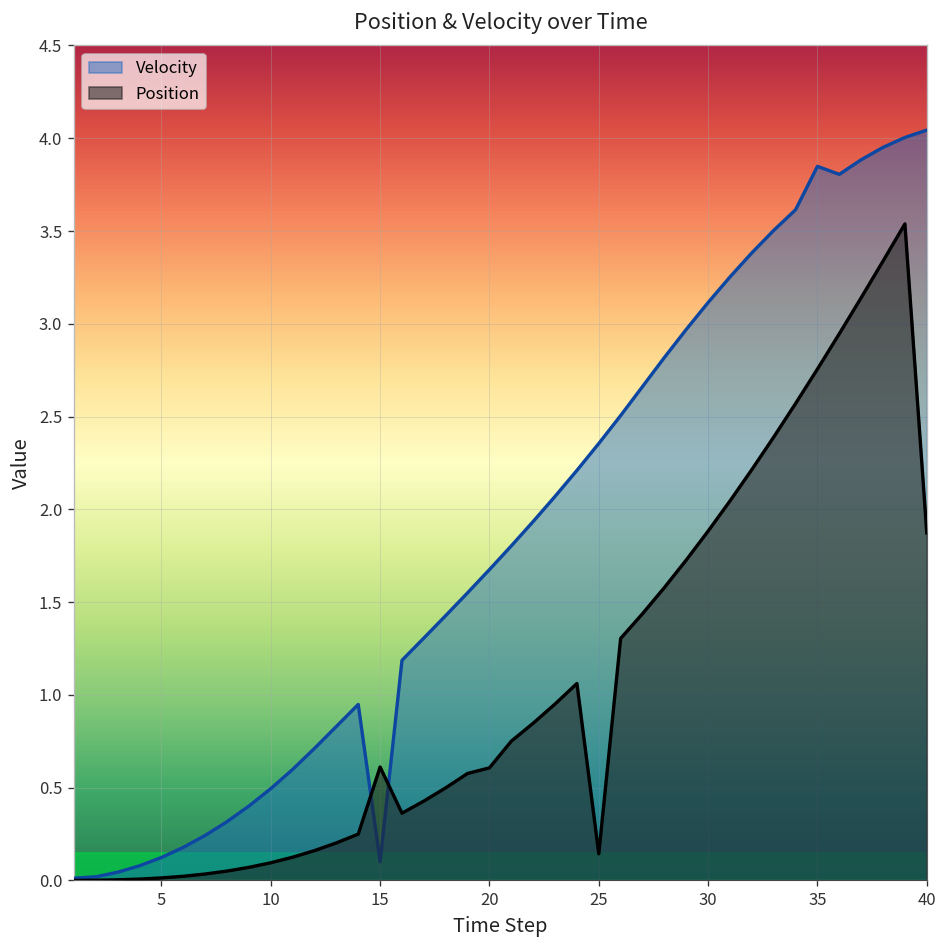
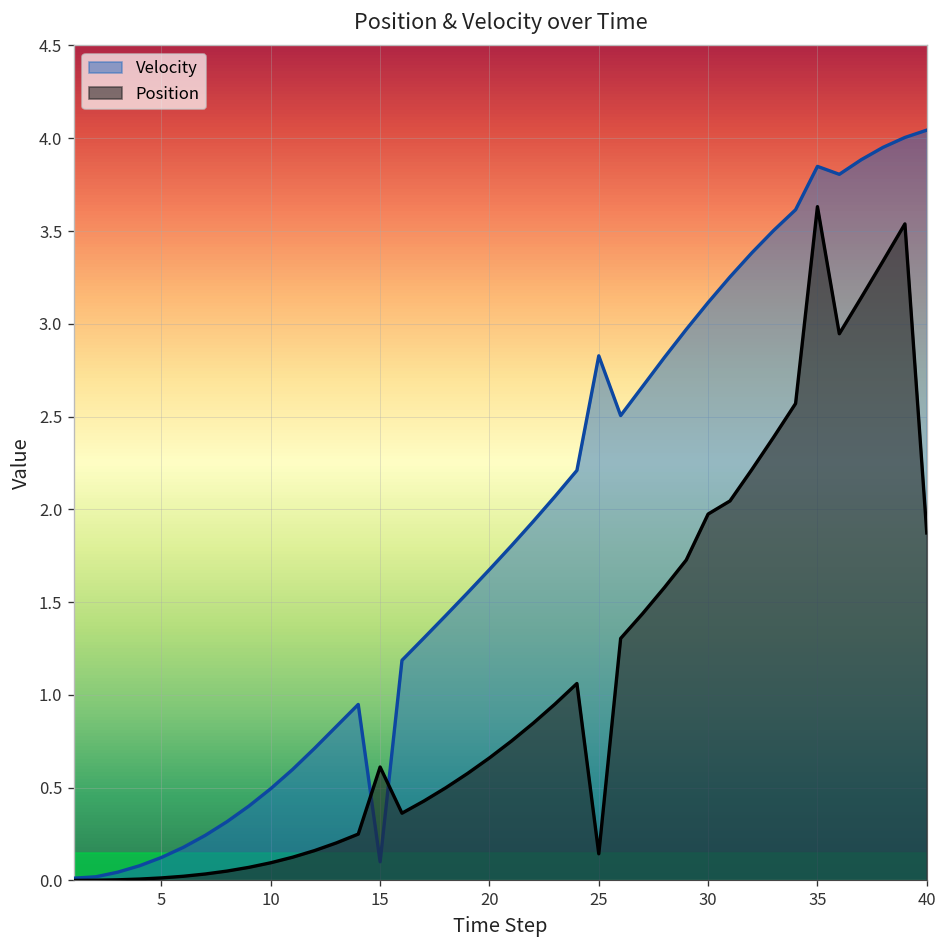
Position, 20: 0.61 -> 0.66
Velocity, 25: 2.36 -> 2.83
Position, 30: 1.88 -> 1.97
Position, 35: 2.76 -> 3.63
